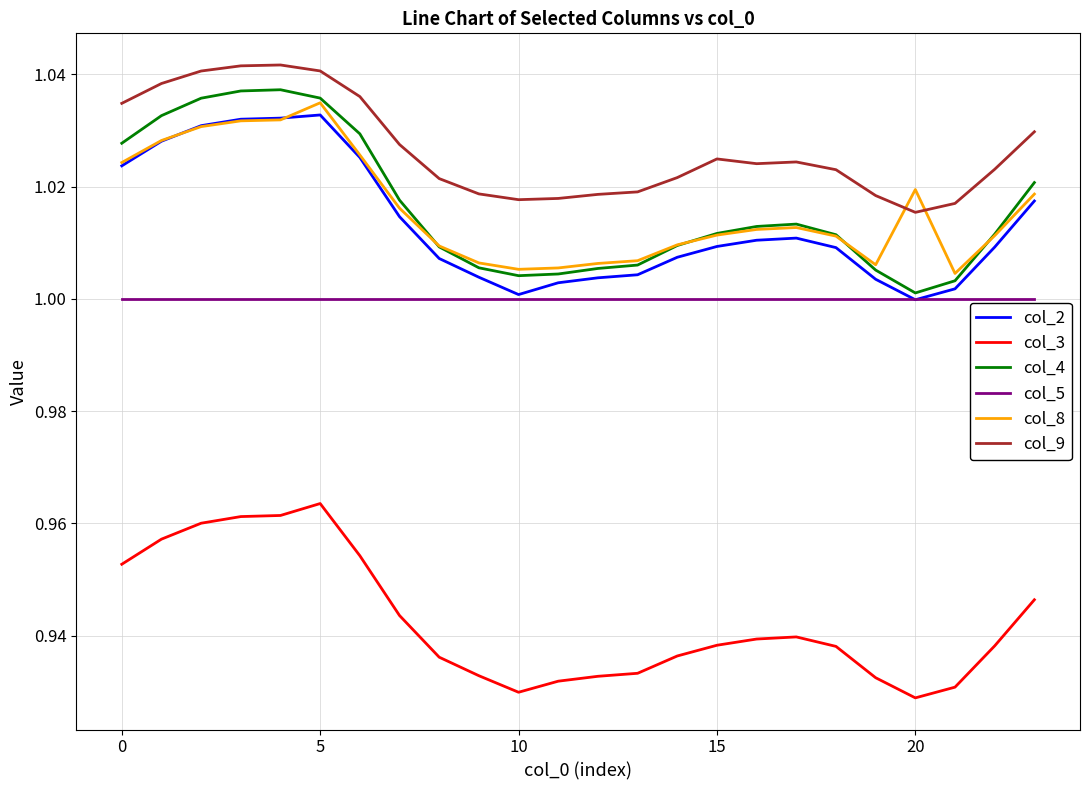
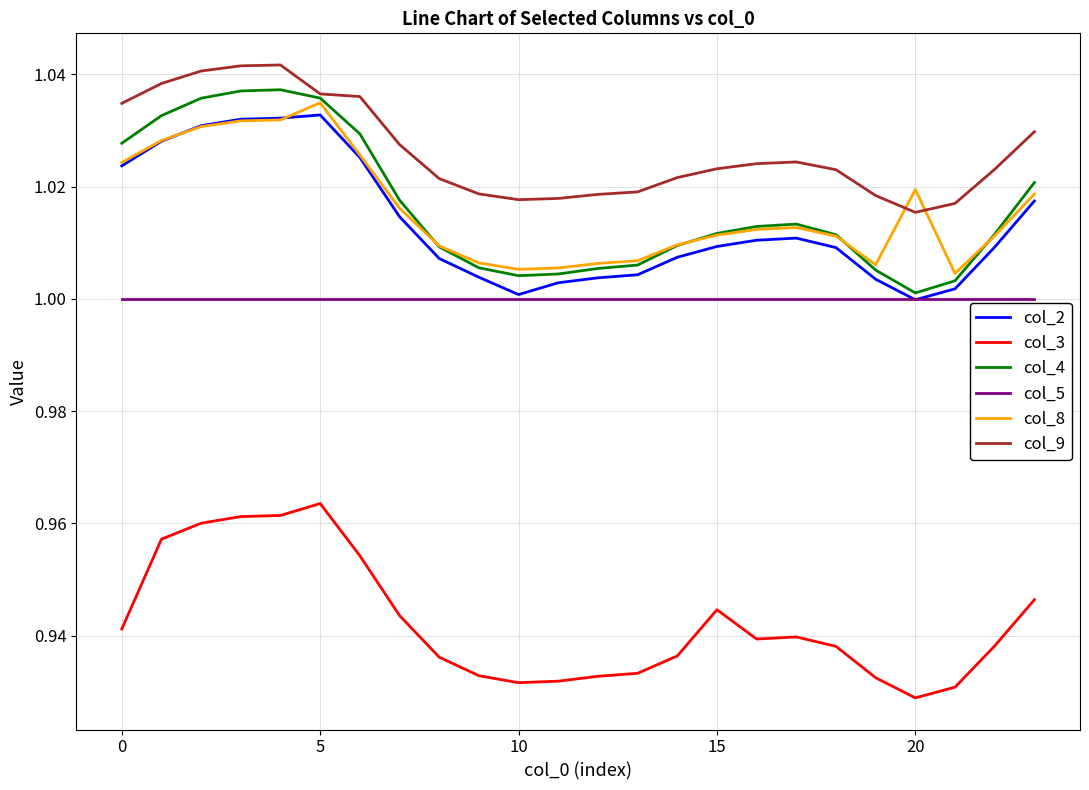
col_3, 0: 0.953 -> 0.941
col_9, 5: 1.041 -> 1.037
col_3, 10: 0.930 -> 0.932
col_3, 15: 0.938 -> 0.945
col_9, 15: 1.025 -> 1.023
